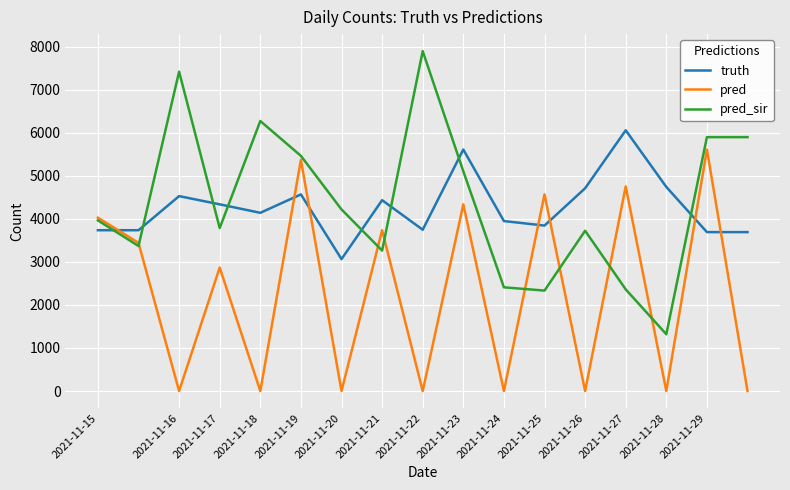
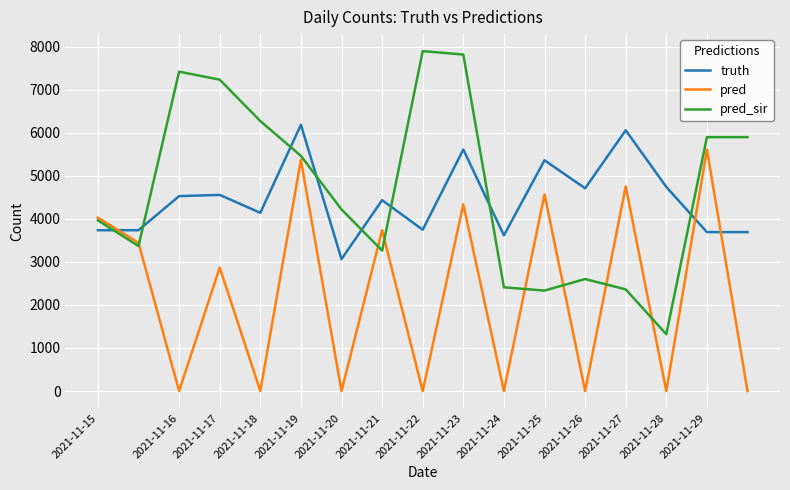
truth, 2021-11-17: 4300 -> 4600
pred_sir, 2021-11-17: 3800 -> 7200
truth, 2021-11-19: 4600 -> 6200
pred_sir, 2021-11-23: 5100 -> 7800
truth, 2021-11-24: 3900 -> 3600
truth, 2021-11-25: 3800 -> 5400
pred_sir, 2021-11-26: 3700 -> 2600
